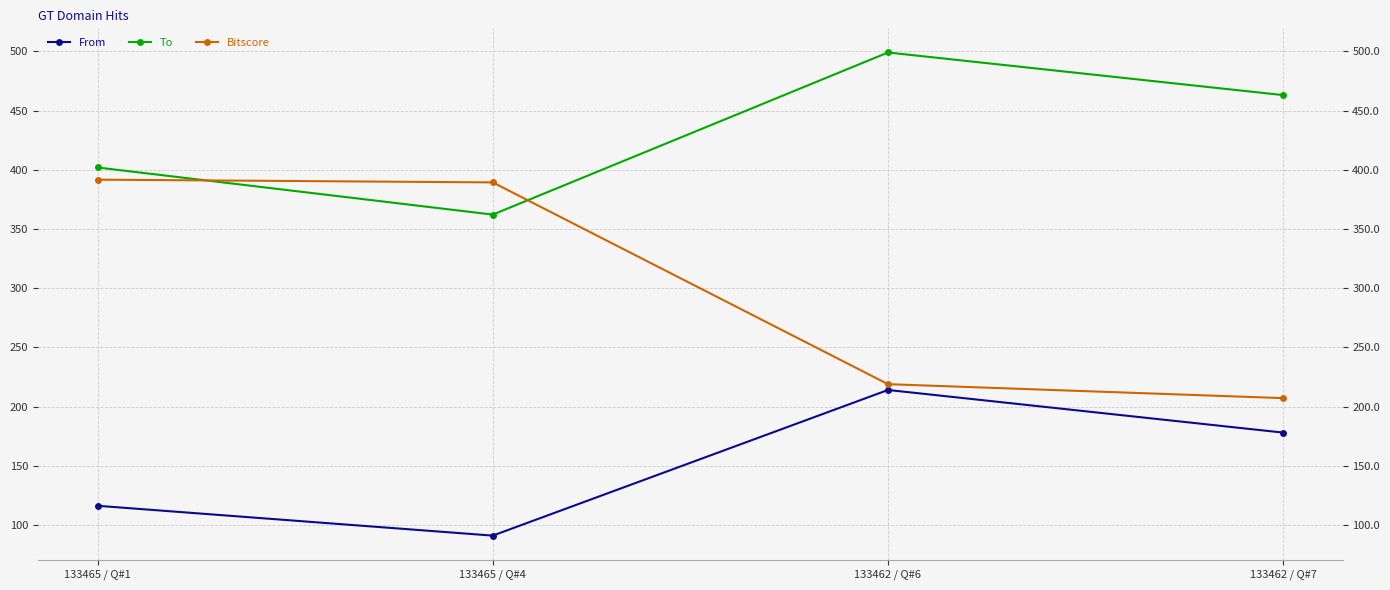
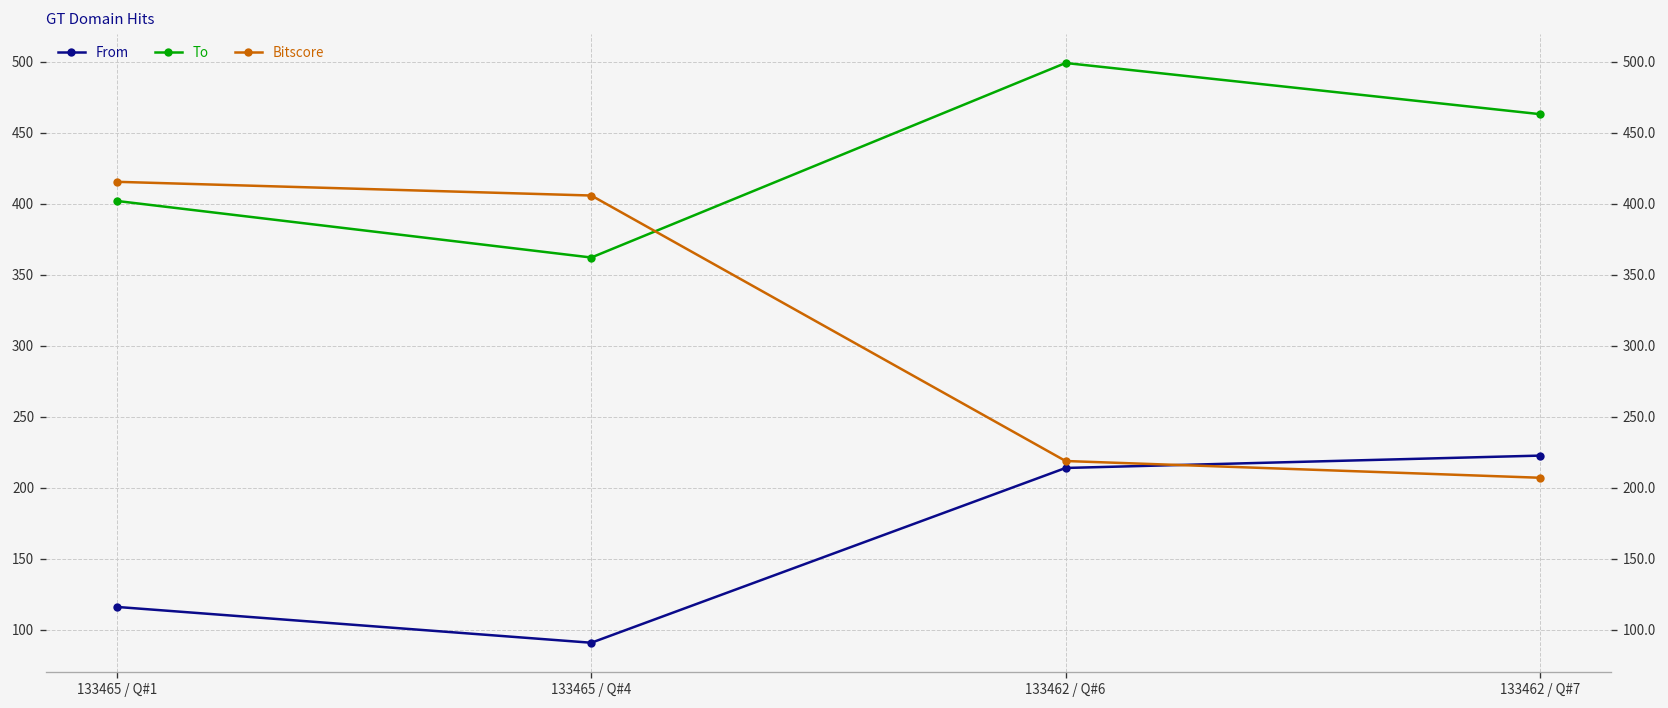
Bitscore, 133465 / Q#1: 392 -> 415
Bitscore, 133465 / Q#4: 389 -> 406
From, 133462 / Q#7: 178 -> 223
